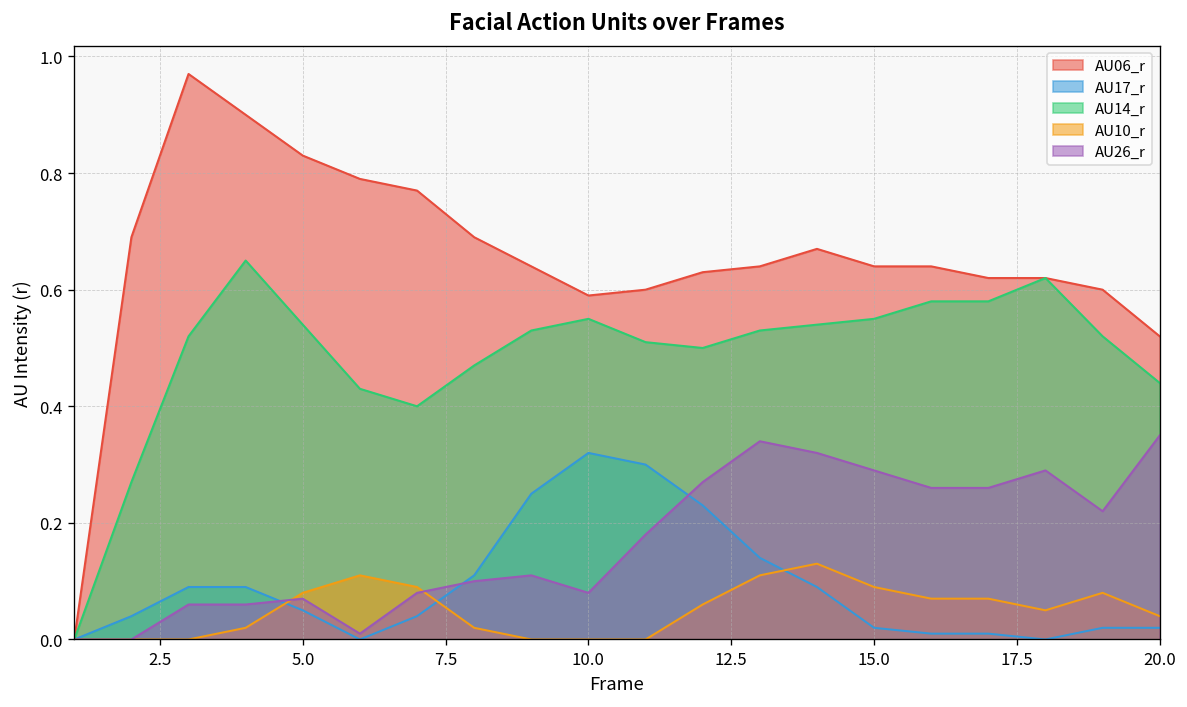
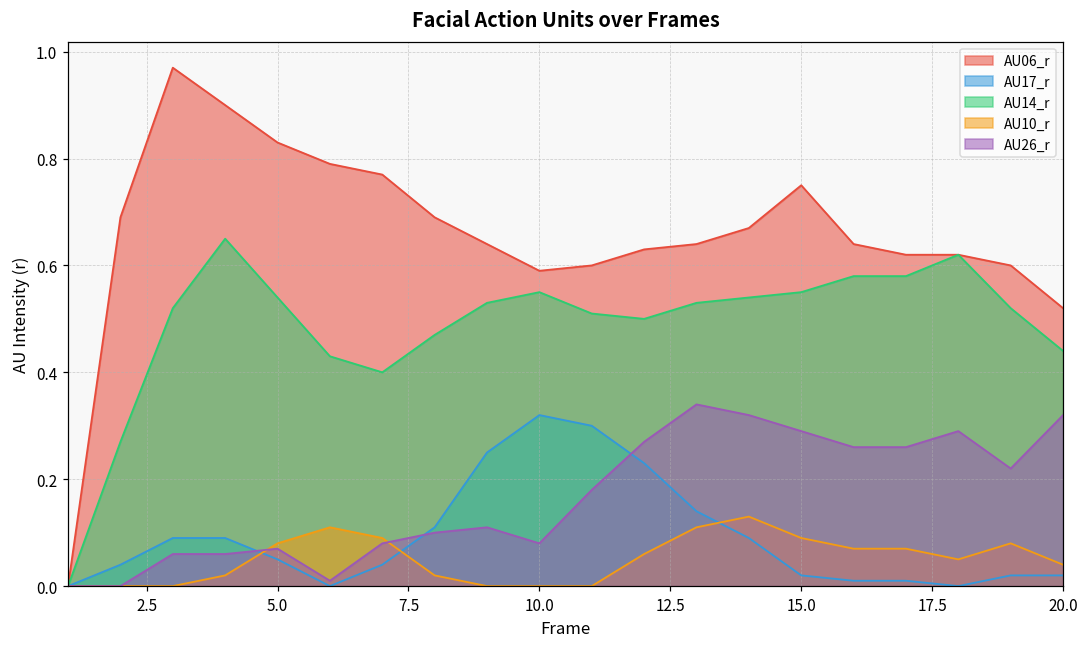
AU06_r, 15.0: 0.64 -> 0.75
AU26_r, 20.0: 0.35 -> 0.32
